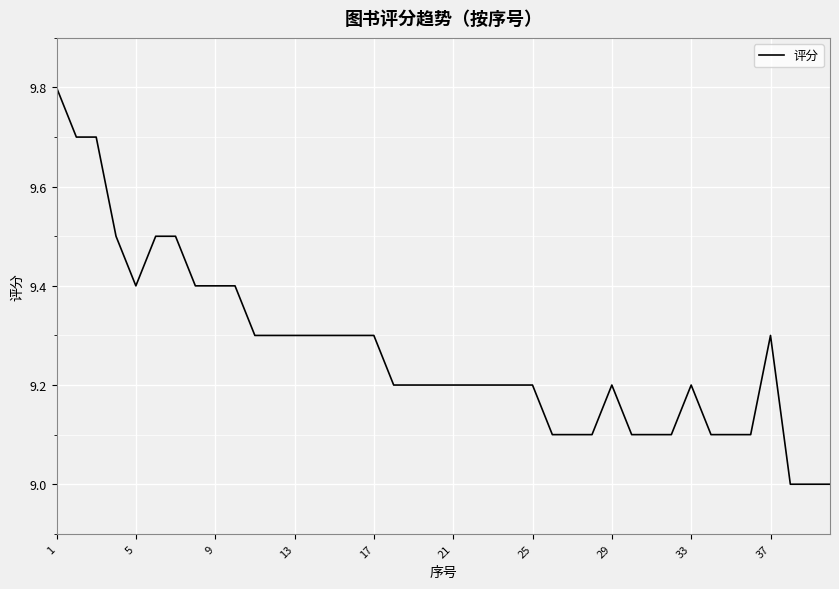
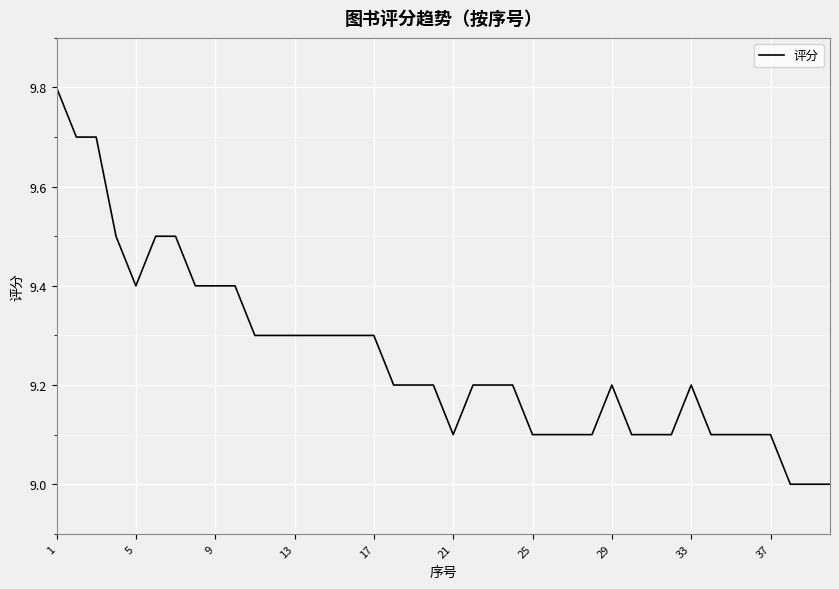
21: 9.2 -> 9.1
25: 9.2 -> 9.1
37: 9.3 -> 9.1
